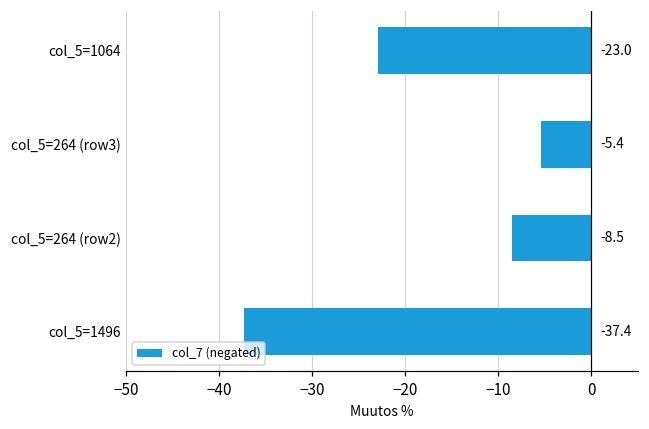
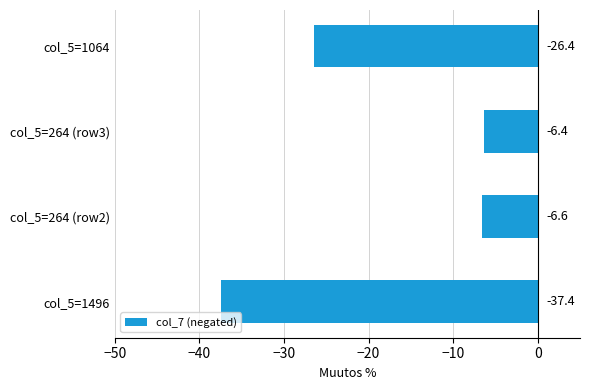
col_5=1064: -23.0 -> -26.4
col_5=264 (row3): -5.4 -> -6.4
col_5=264 (row2): -8.5 -> -6.6
